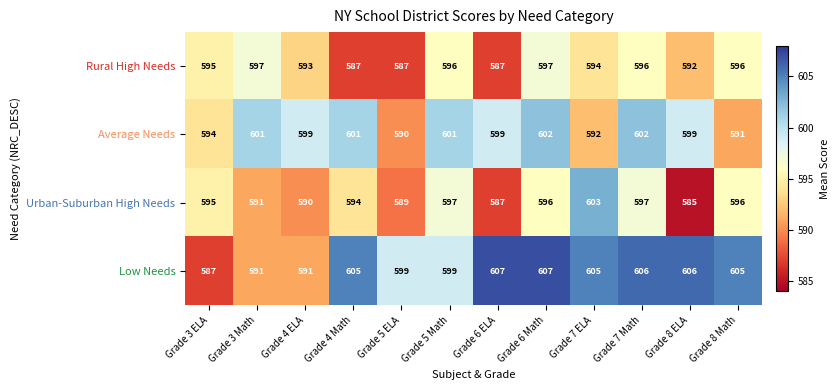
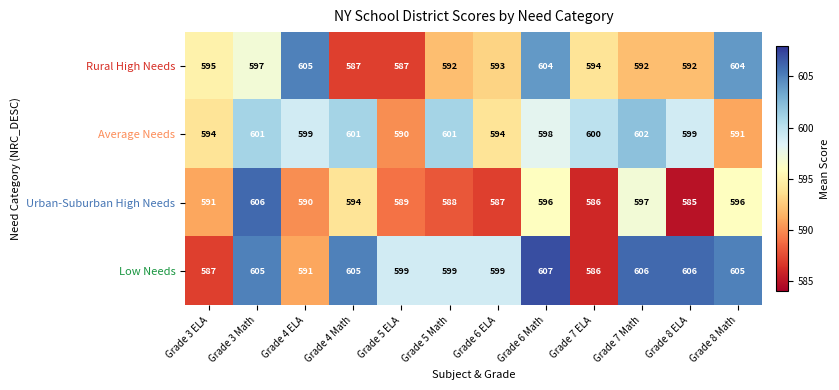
Rural High Needs, Grade 4 ELA: 593 -> 605
Rural High Needs, Grade 5 Math: 596 -> 592
Rural High Needs, Grade 6 ELA: 587 -> 593
Rural High Needs, Grade 6 Math: 597 -> 604
Rural High Needs, Grade 7 Math: 596 -> 592
Rural High Needs, Grade 8 Math: 596 -> 604
Average Needs, Grade 6 ELA: 599 -> 594
Average Needs, Grade 6 Math: 602 -> 598
Average Needs, Grade 7 ELA: 592 -> 600
Urban-Suburban High Needs, Grade 3 ELA: 595 -> 591
Urban-Suburban High Needs, Grade 3 Math: 591 -> 606
Urban-Suburban High Needs, Grade 5 Math: 597 -> 588
Urban-Suburban High Needs, Grade 7 ELA: 603 -> 586
Low Needs, Grade 3 Math: 591 -> 605
Low Needs, Grade 6 ELA: 607 -> 599
Low Needs, Grade 7 ELA: 605 -> 586
